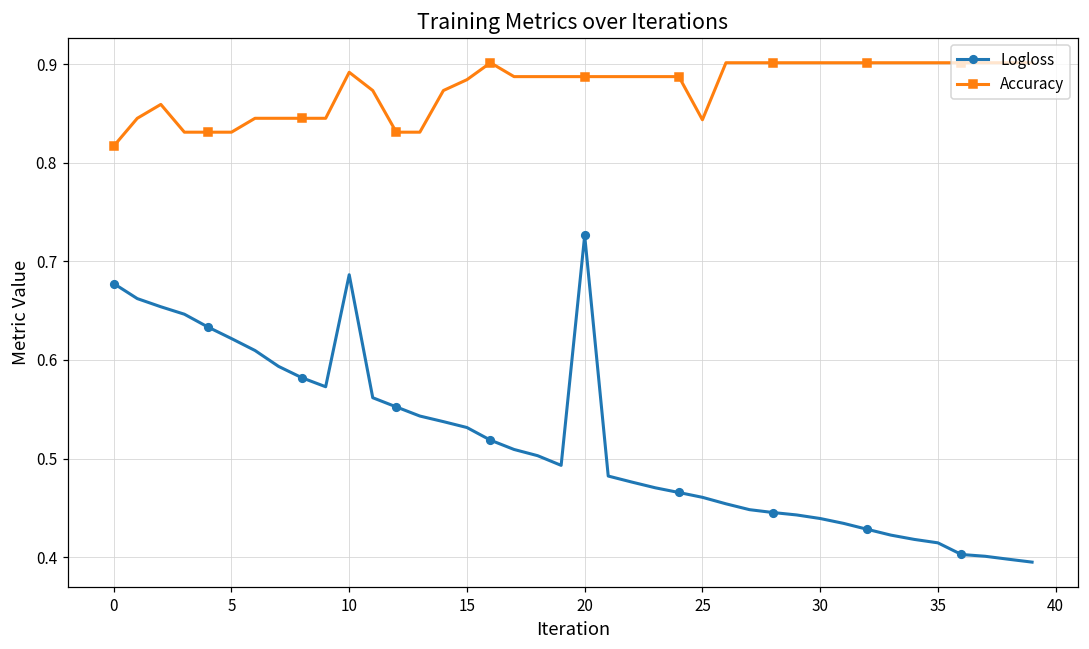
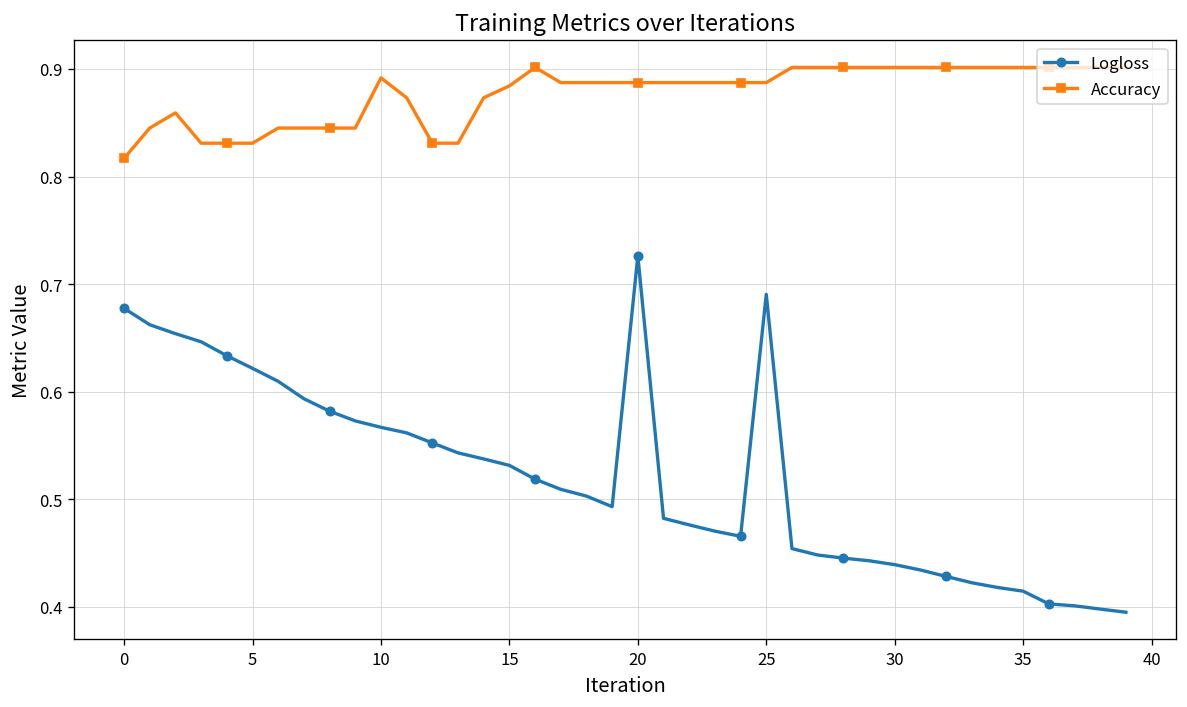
Logloss, 10: 0.69 -> 0.57
Logloss, 25: 0.46 -> 0.69
Accuracy, 25: 0.84 -> 0.89
